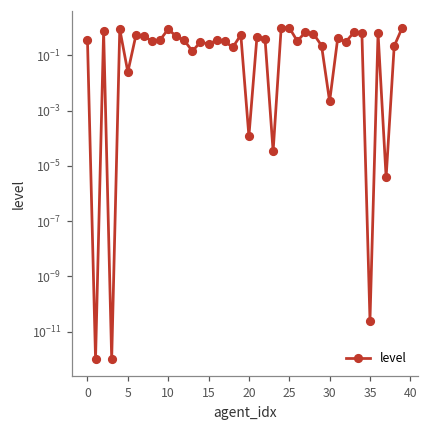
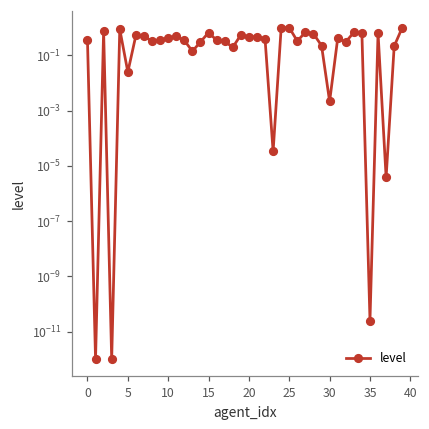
10: 0.9 -> 0.4
15: 0.3 -> 0.7
20: 0.0001 -> 0.4
